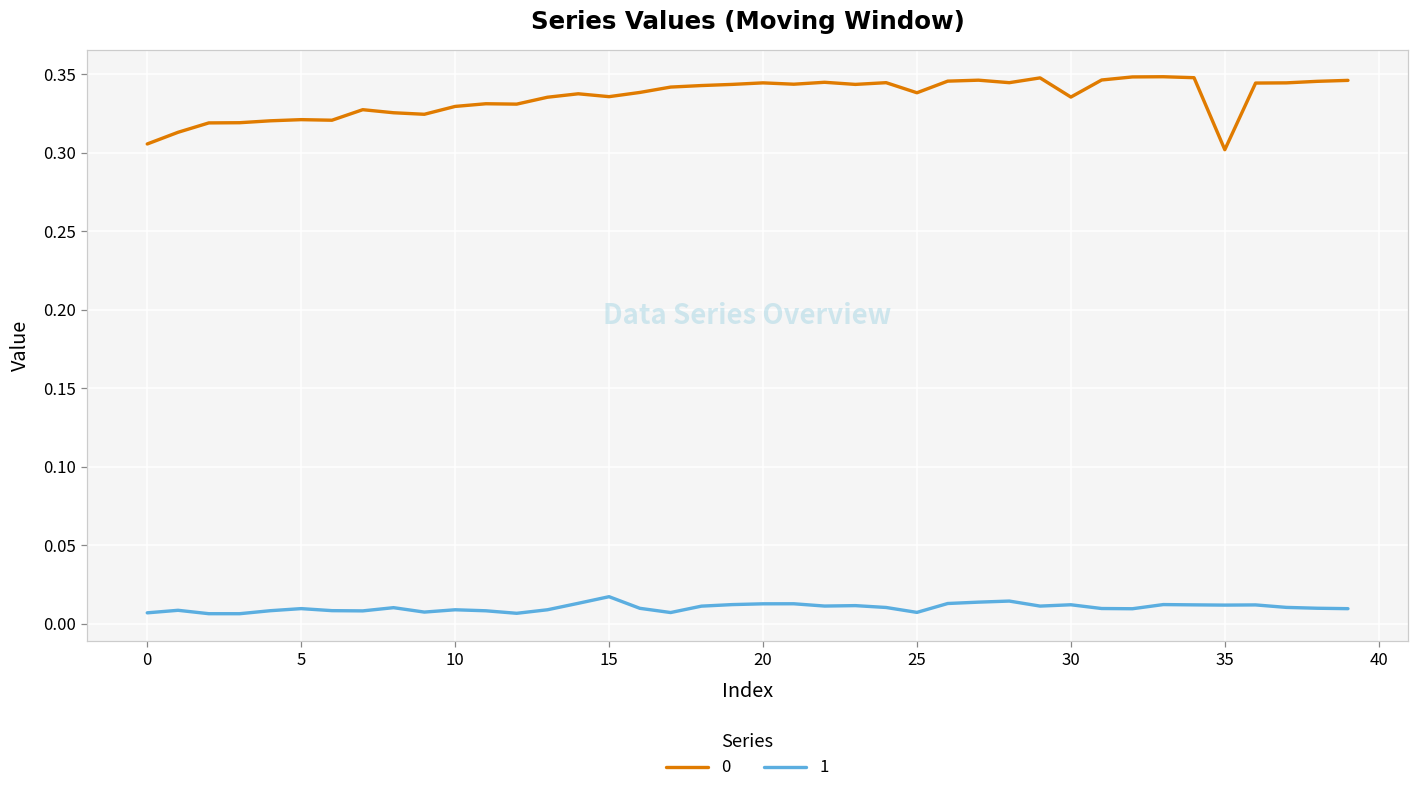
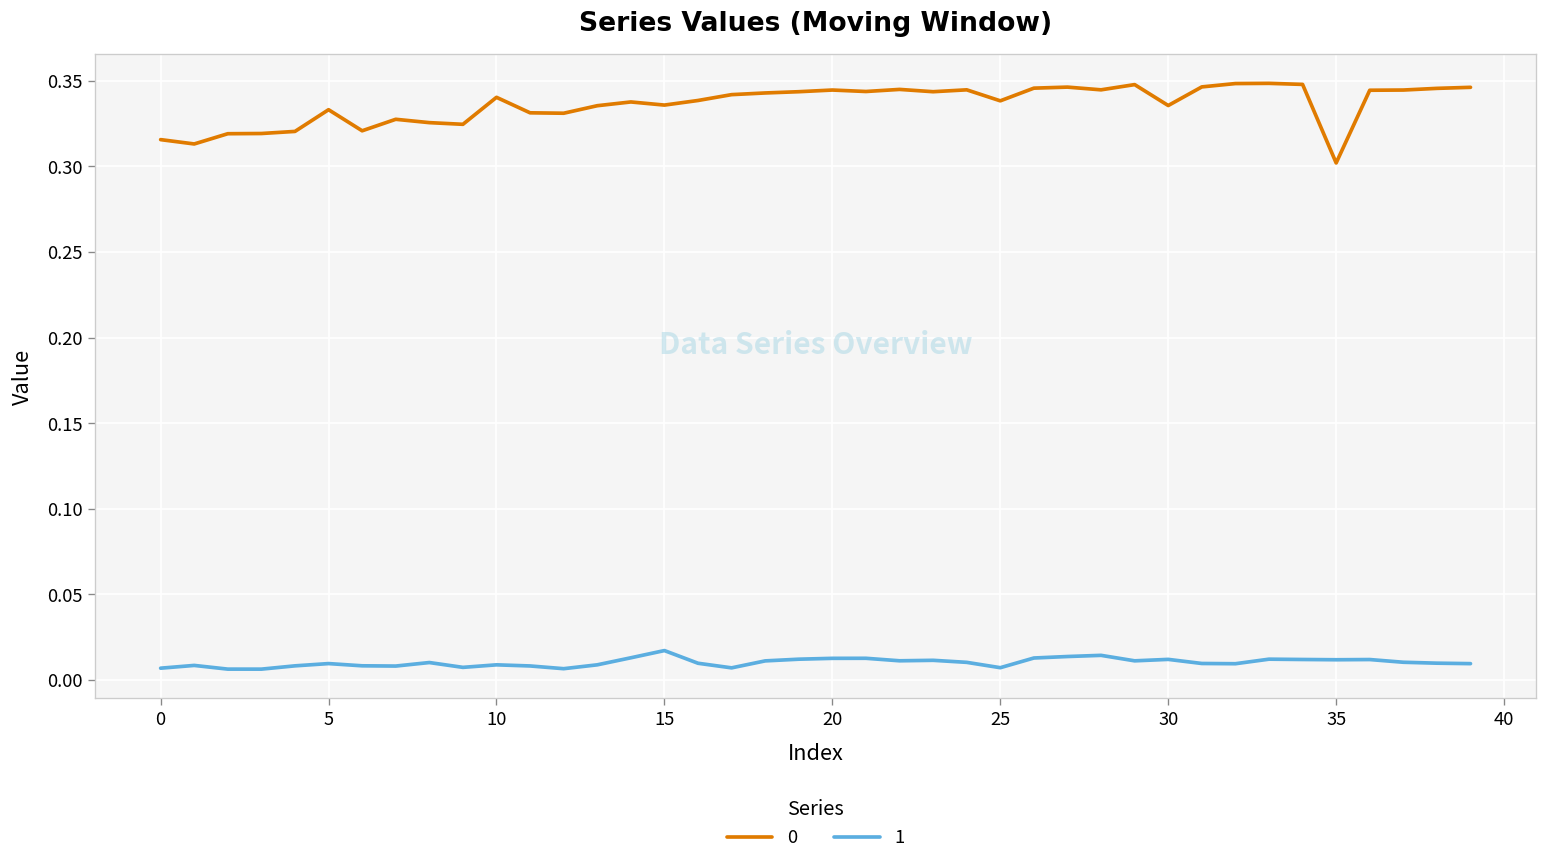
0, 0: 0.306 -> 0.316
0, 5: 0.321 -> 0.333
0, 10: 0.330 -> 0.340
